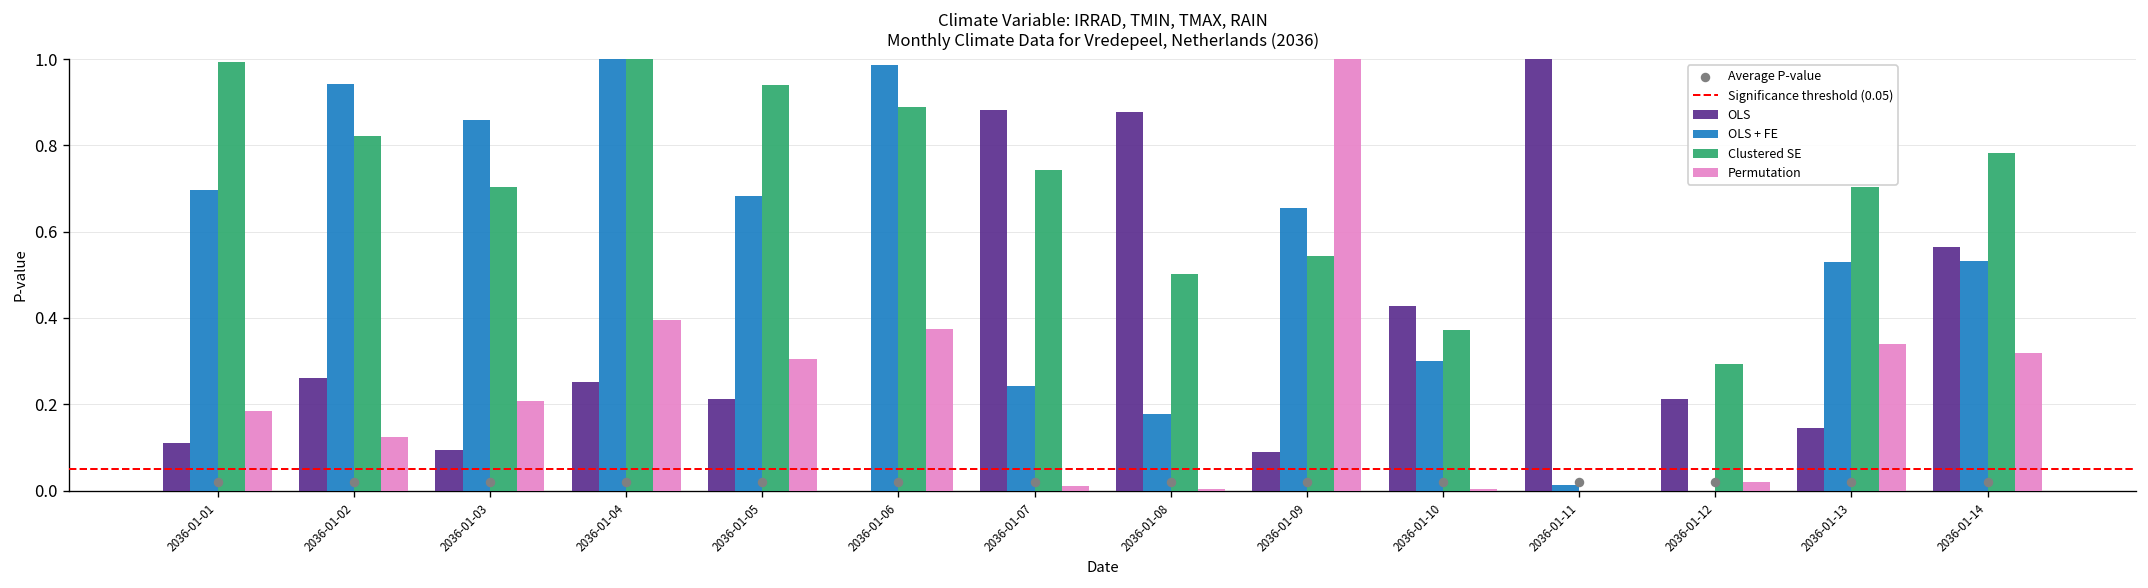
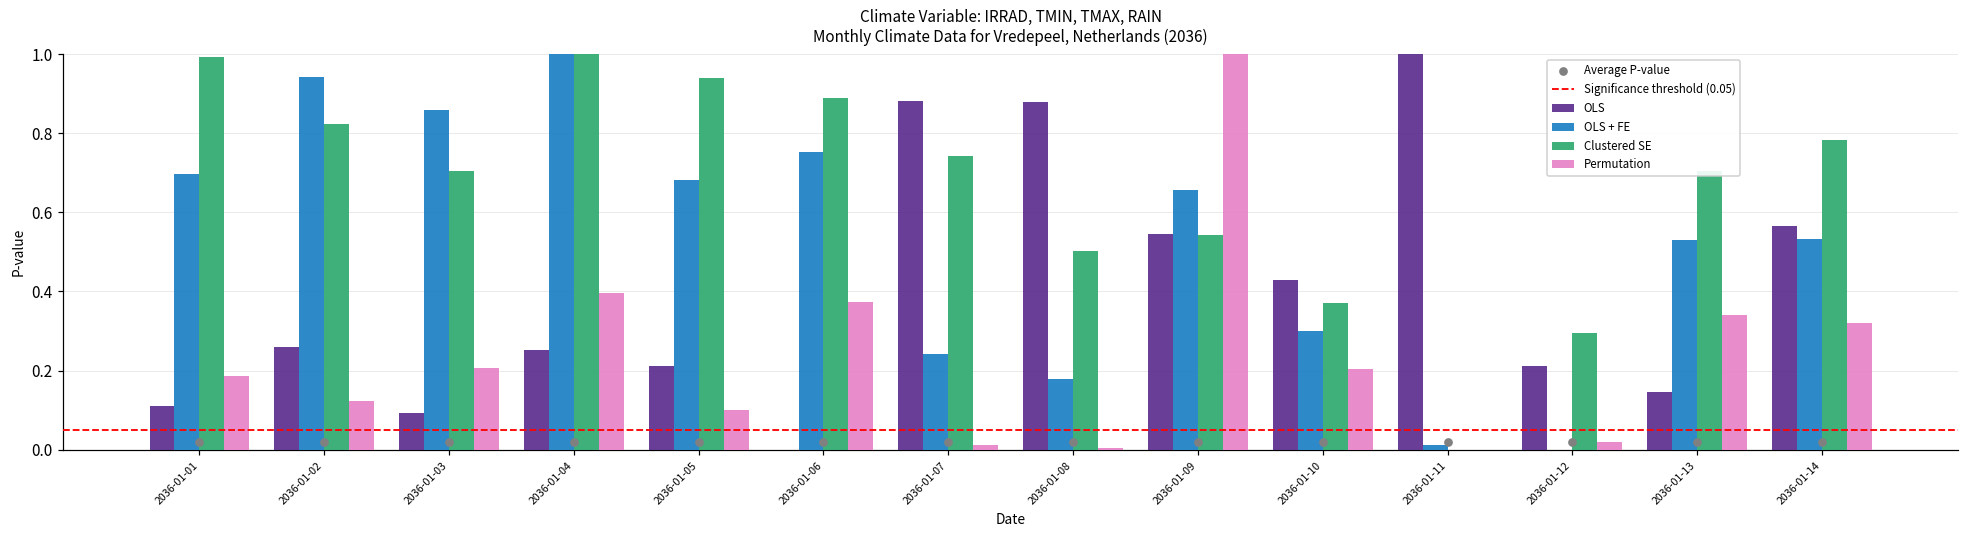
Permutation, 2036-01-05: 0.31 -> 0.10
OLS + FE, 2036-01-06: 0.99 -> 0.75
OLS, 2036-01-09: 0.09 -> 0.55
Permutation, 2036-01-10: 0.00 -> 0.20
